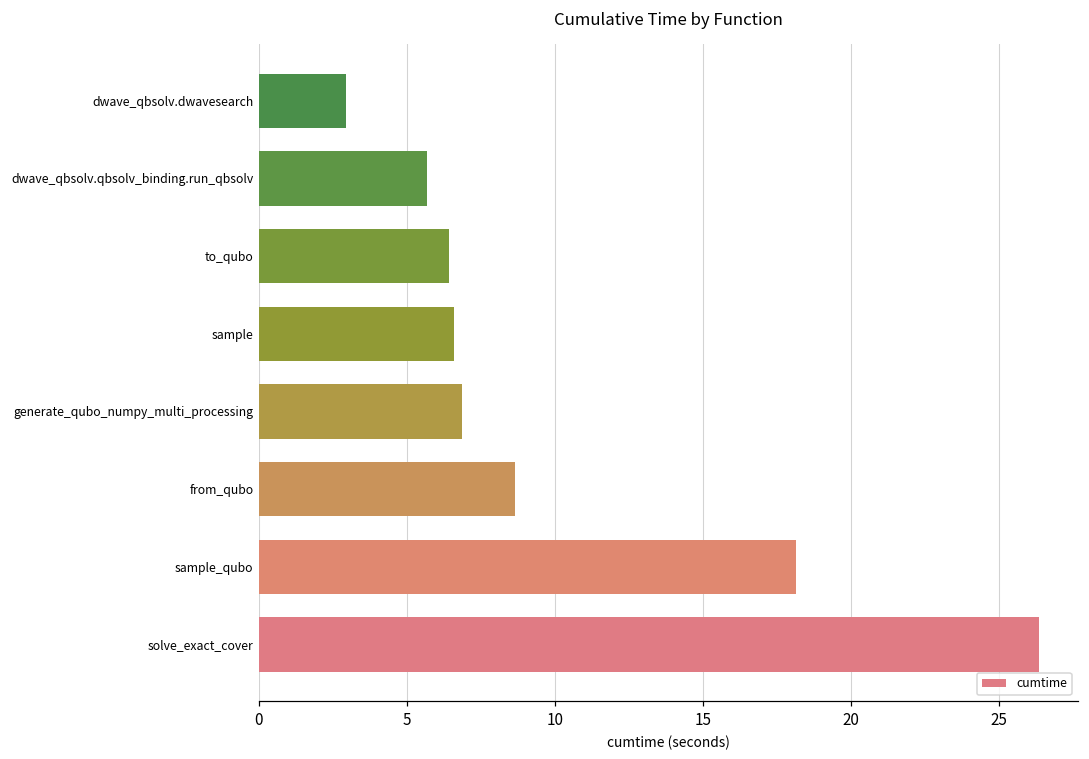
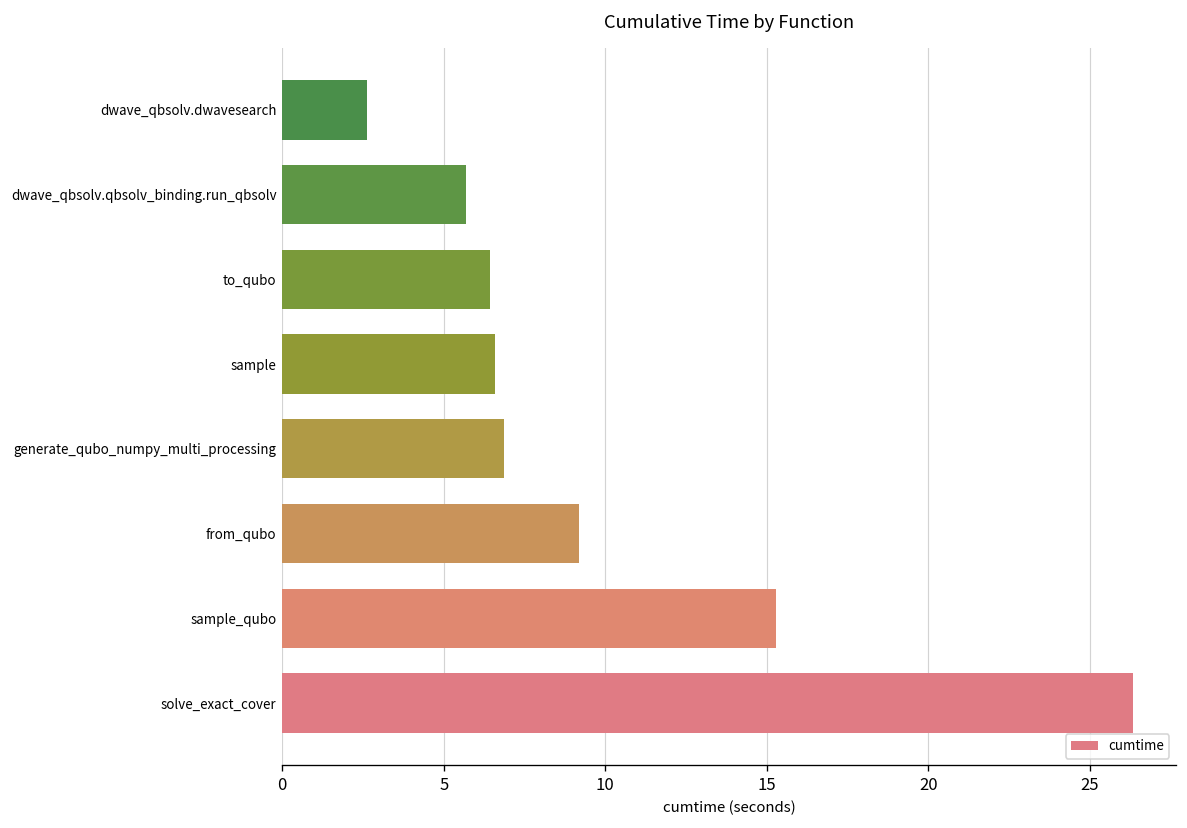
dwave_qbsolv.dwavesearch: 3.0 -> 2.6
from_qubo: 8.6 -> 9.2
sample_qubo: 18.1 -> 15.3
